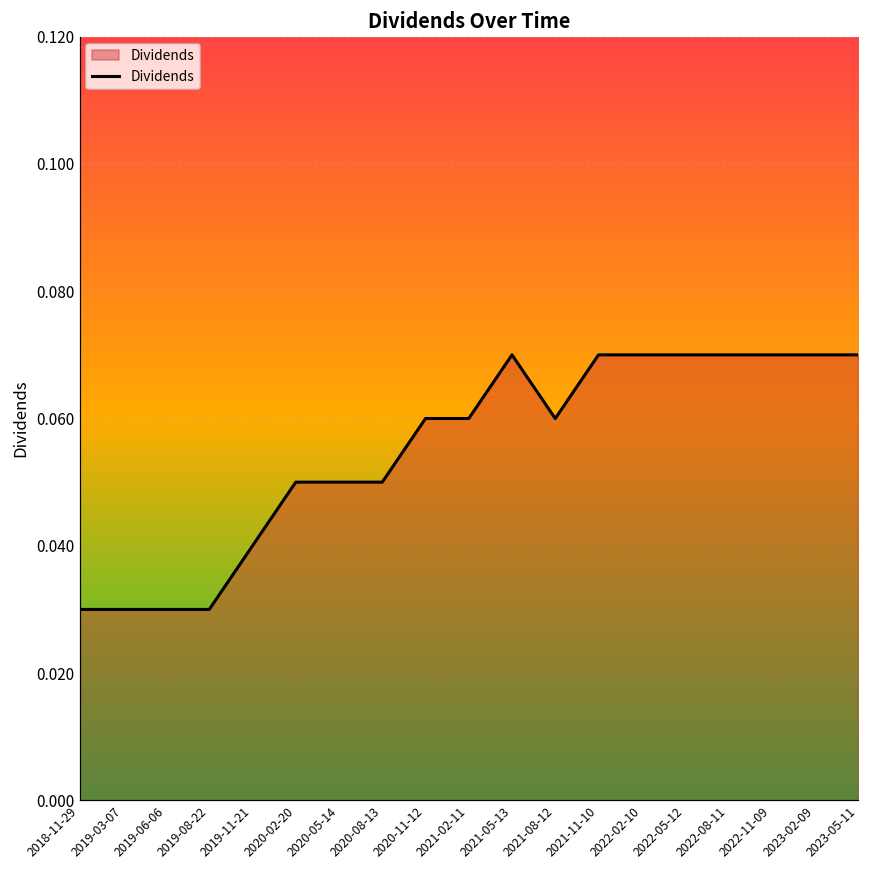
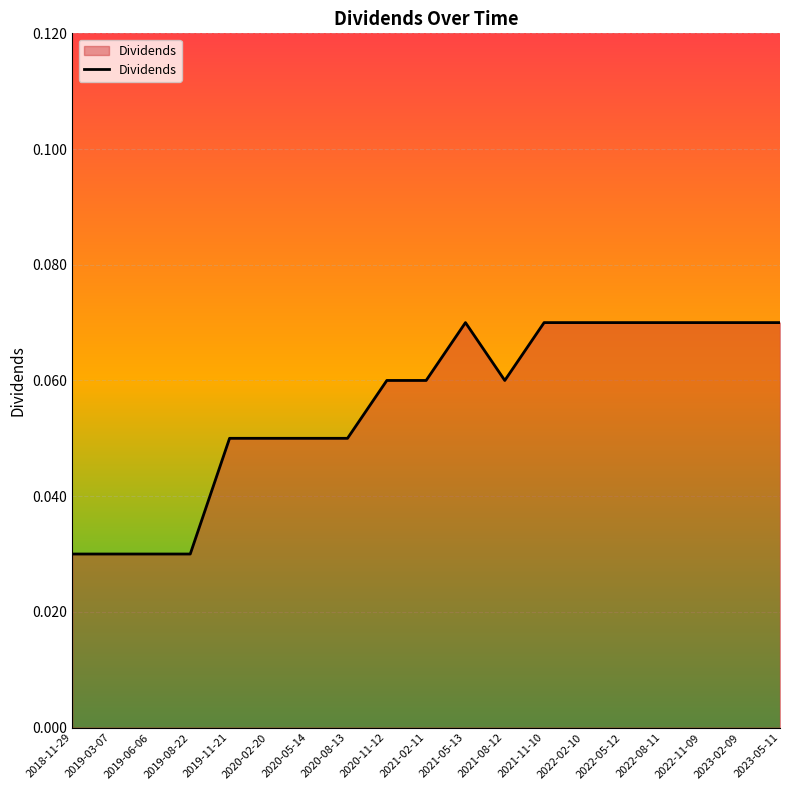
2019-11-21: 0.04 -> 0.05
